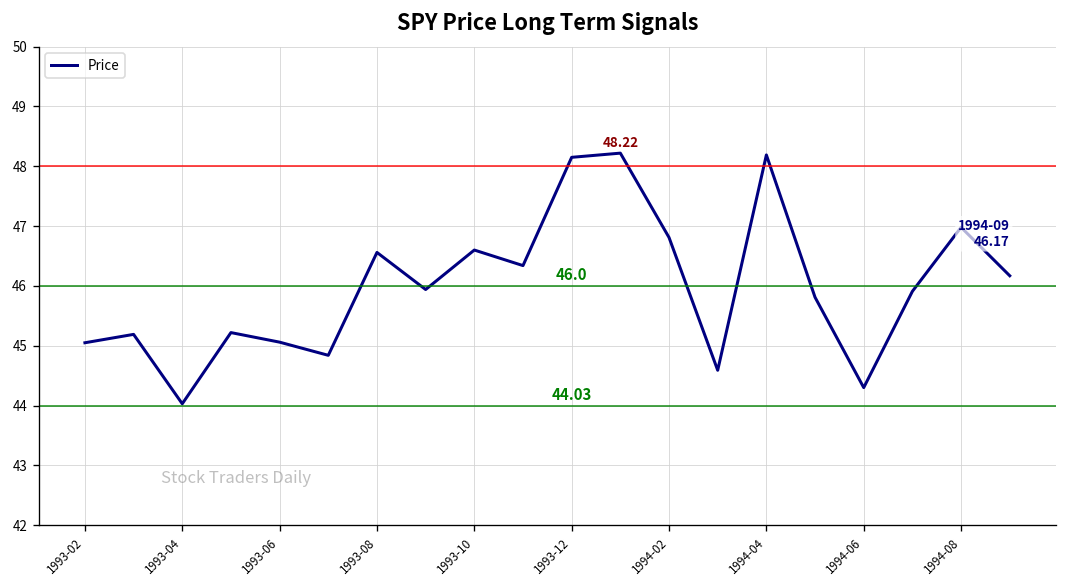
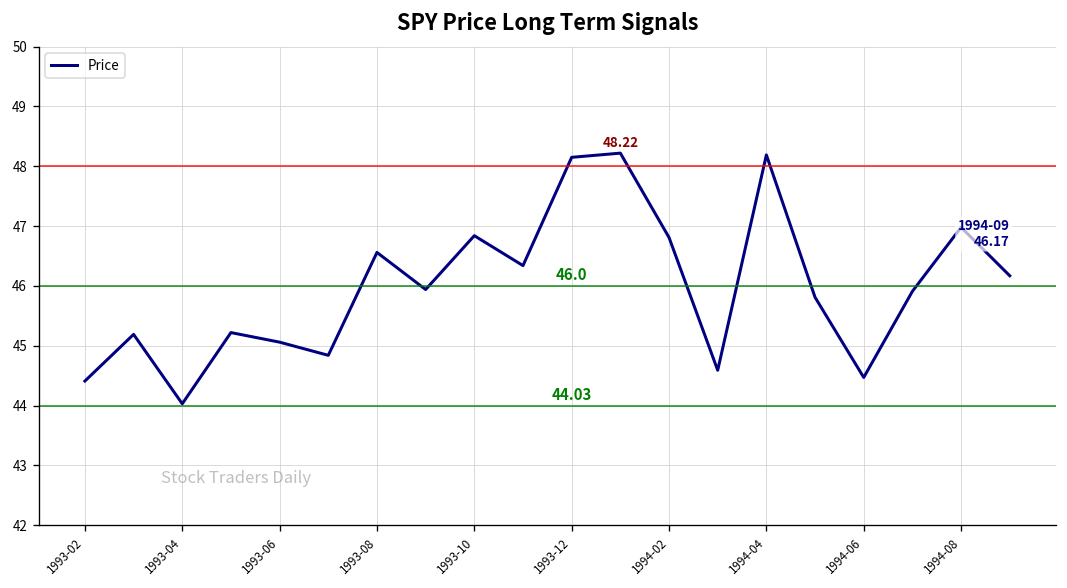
1993-02: 45.1 -> 44.4
1993-10: 46.6 -> 46.8
1994-06: 44.3 -> 44.5
